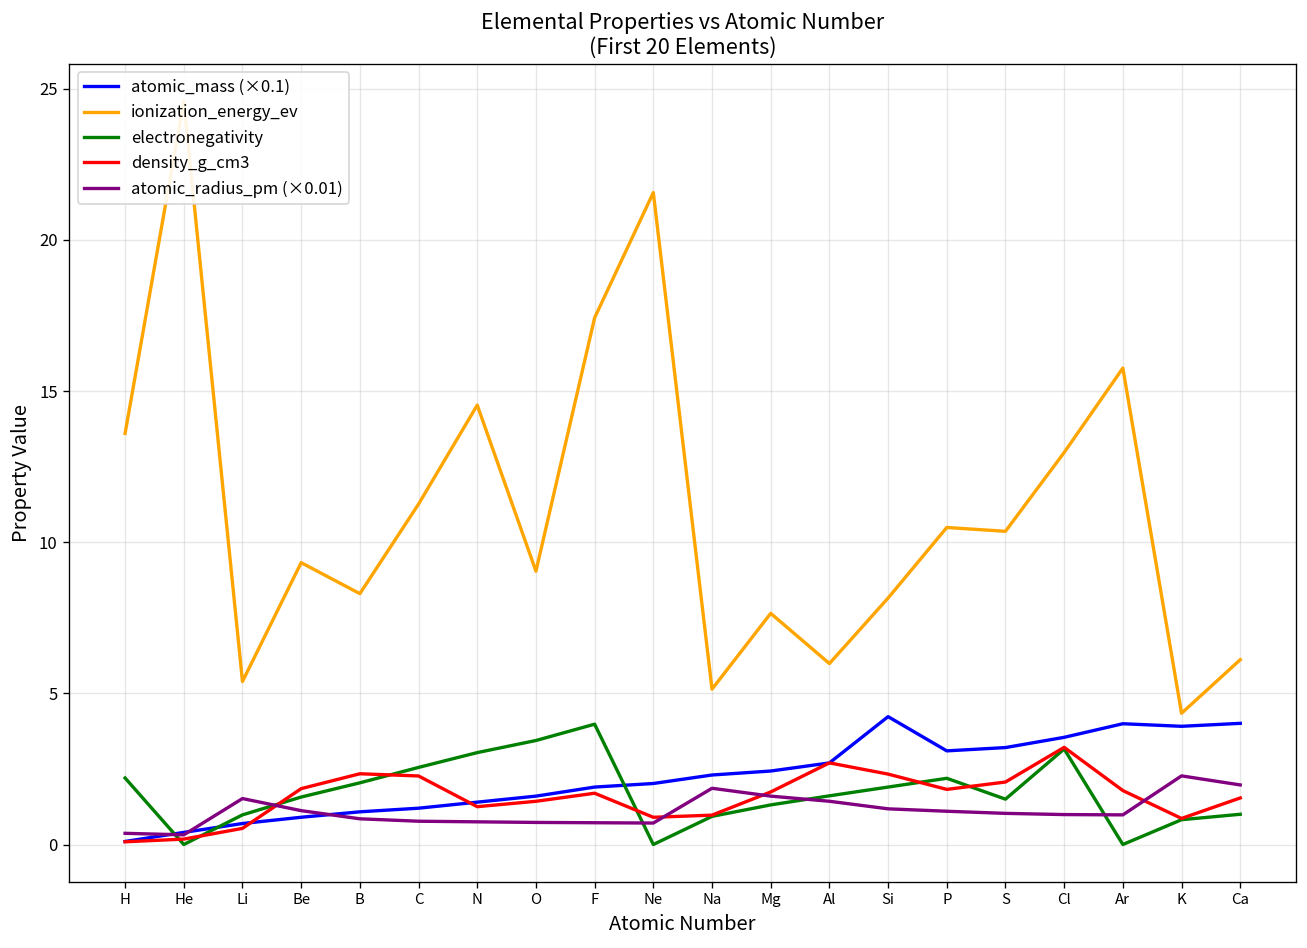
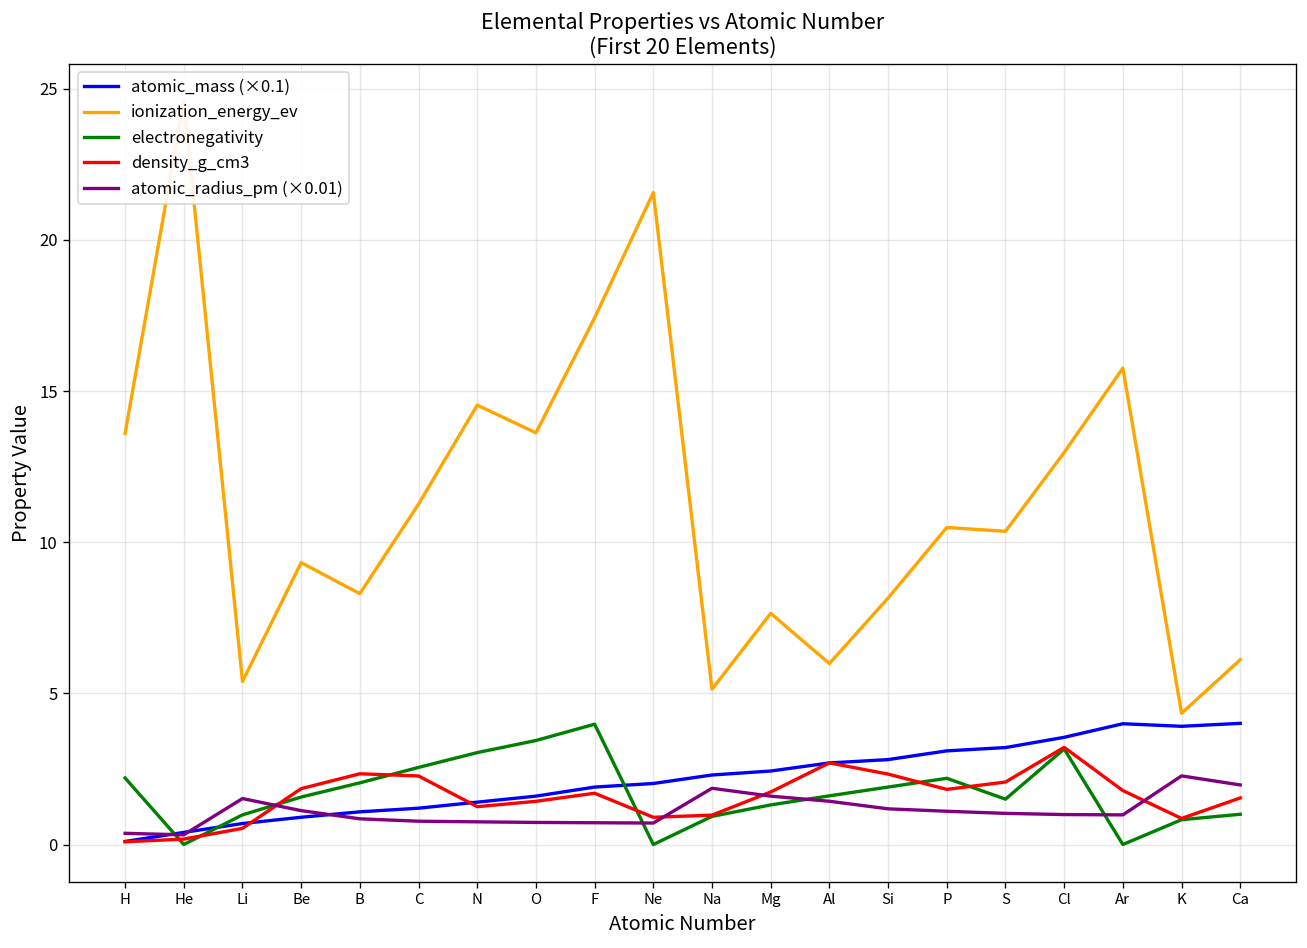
ionization_energy_ev, O: 9.0 -> 13.6
atomic_mass (×0.1), Si: 4.2 -> 2.8
